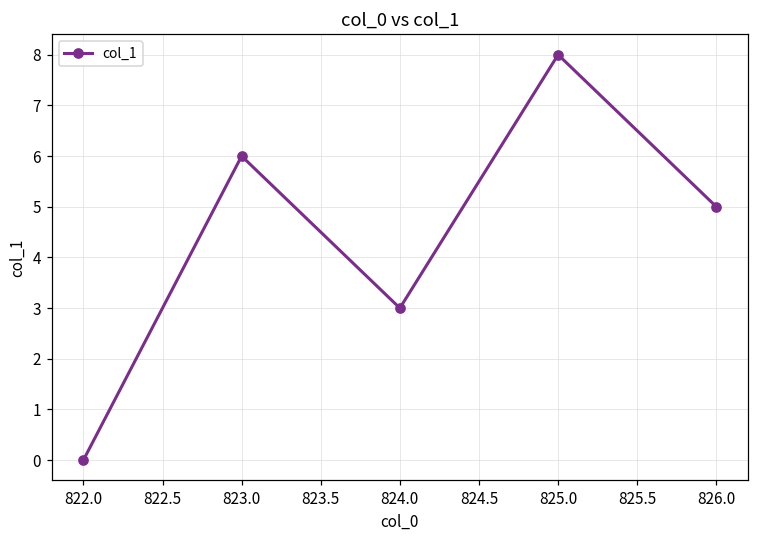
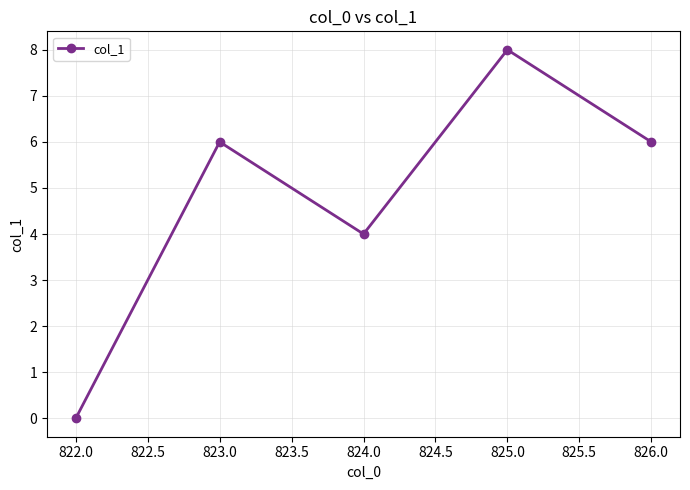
824.0: 3 -> 4
826.0: 5 -> 6
